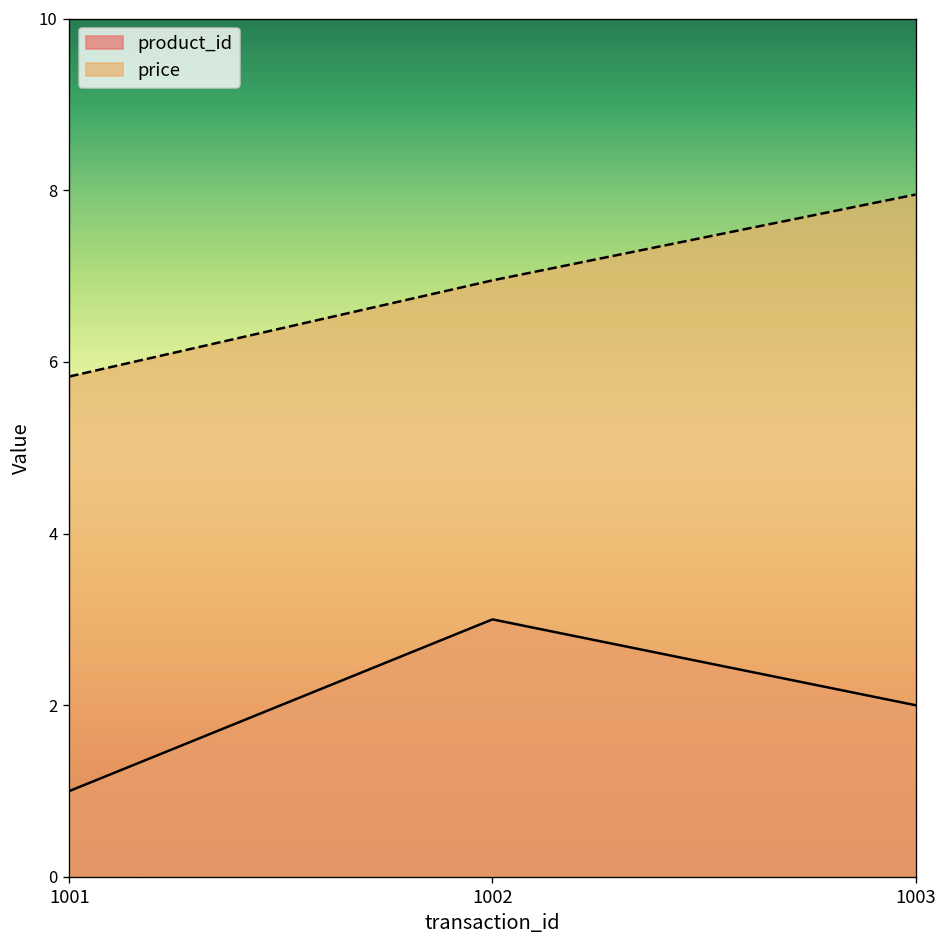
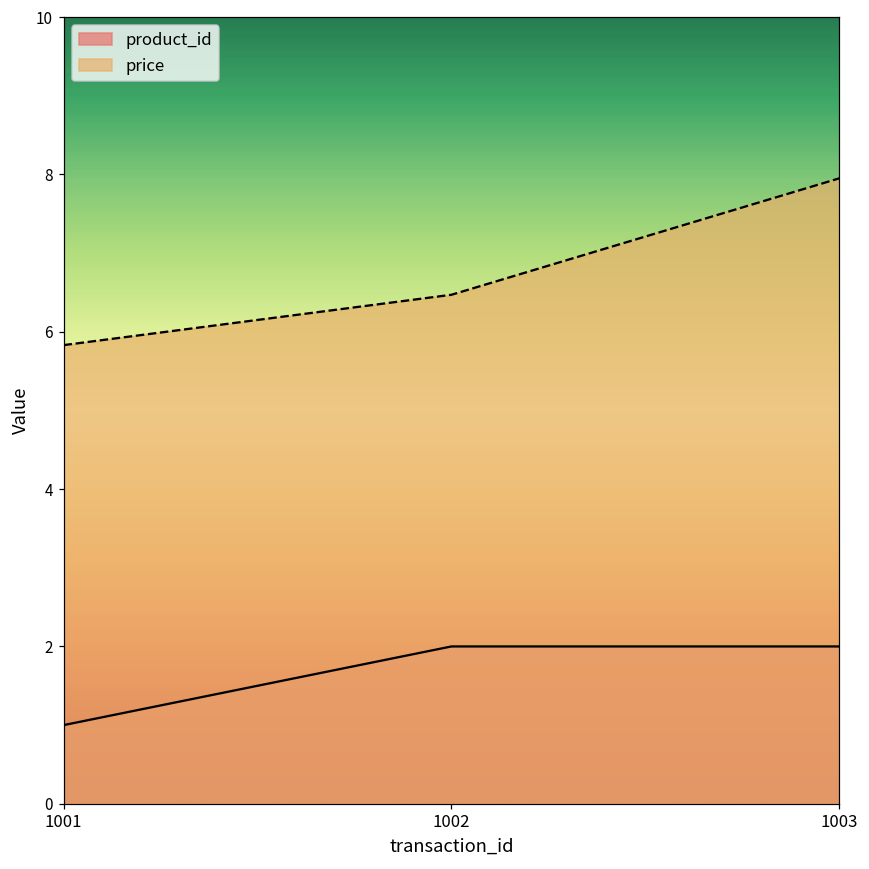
product_id, 1002: 3 -> 2
price, 1002: 7.0 -> 6.5
